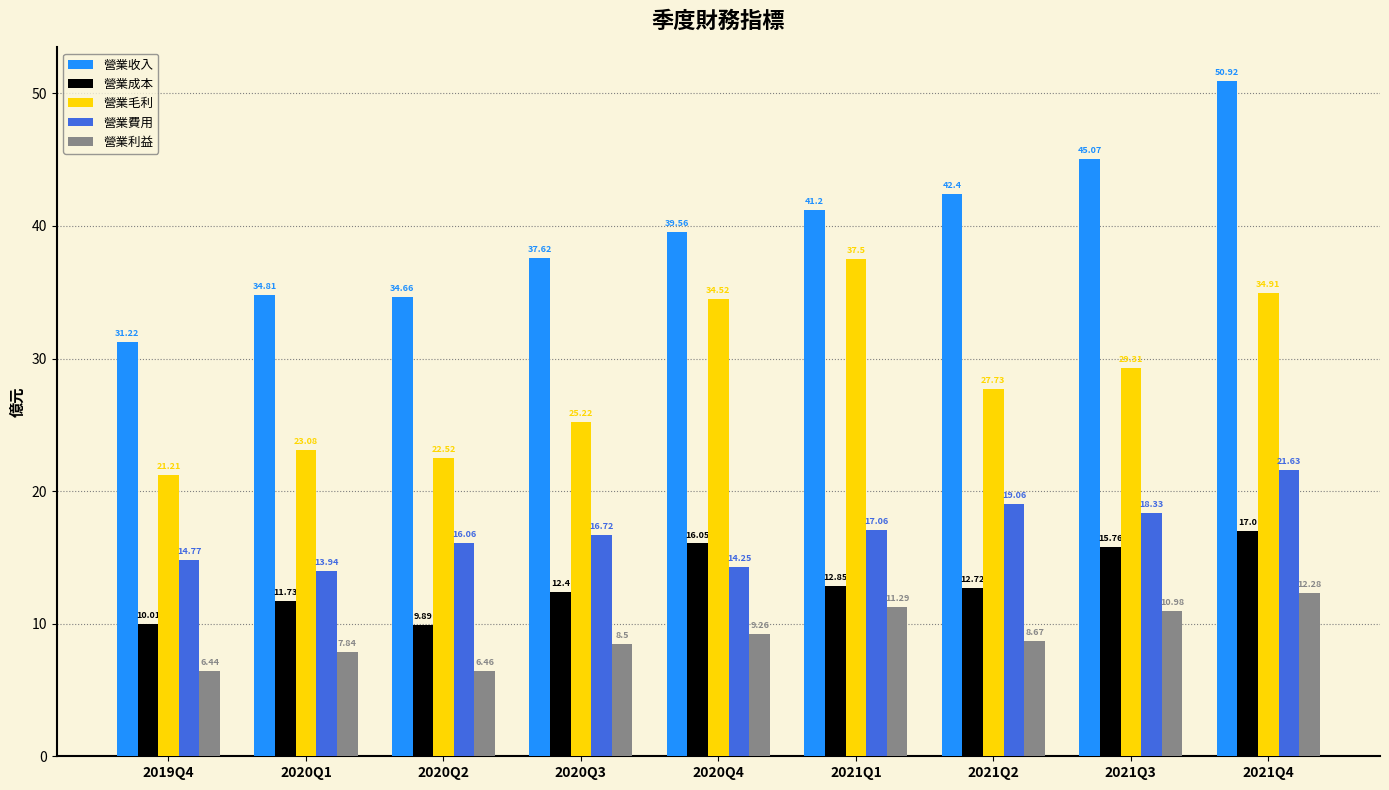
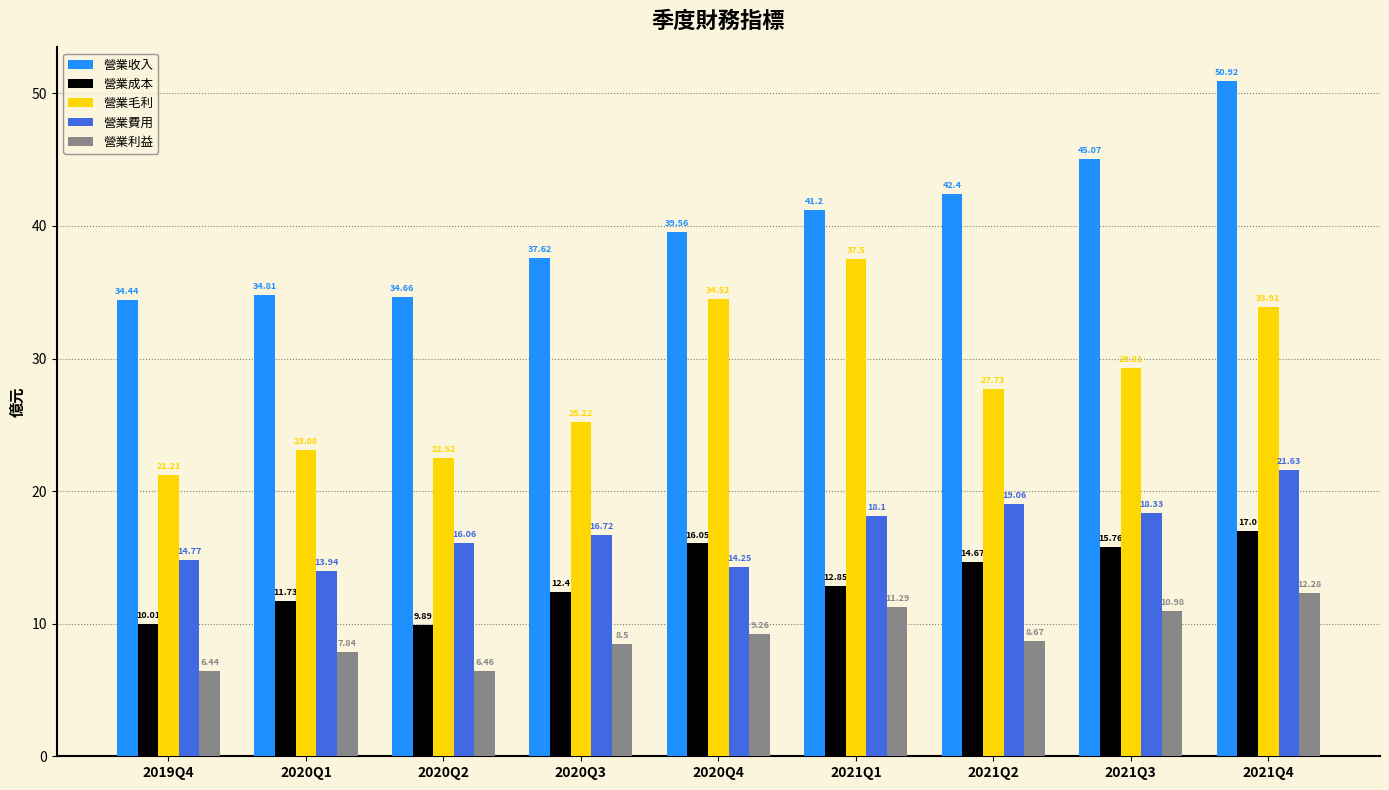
營業收入, 2019Q4: 31.22 -> 34.44
營業費用, 2021Q1: 17.06 -> 18.1
營業成本, 2021Q2: 12.72 -> 14.67
營業毛利, 2021Q4: 34.91 -> 33.91
